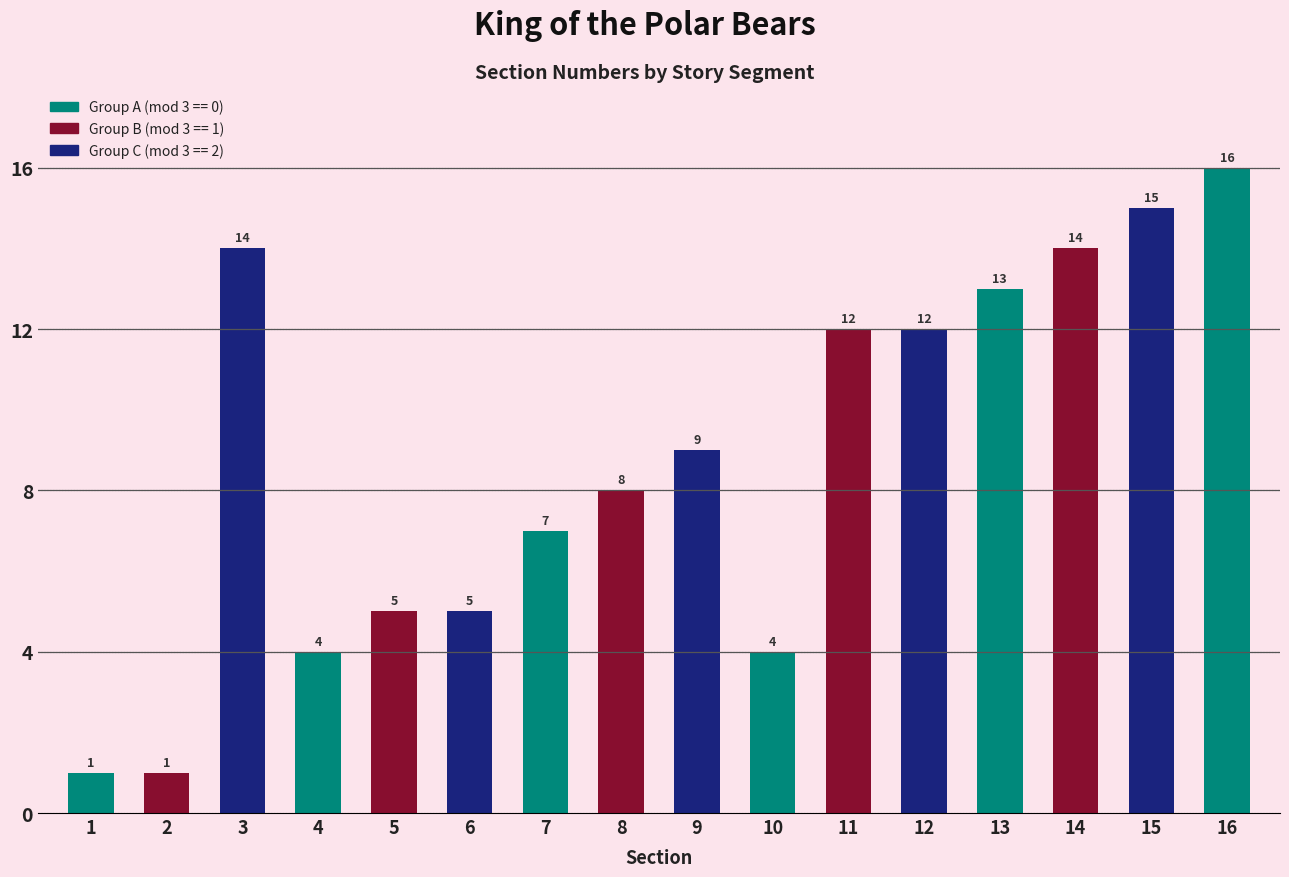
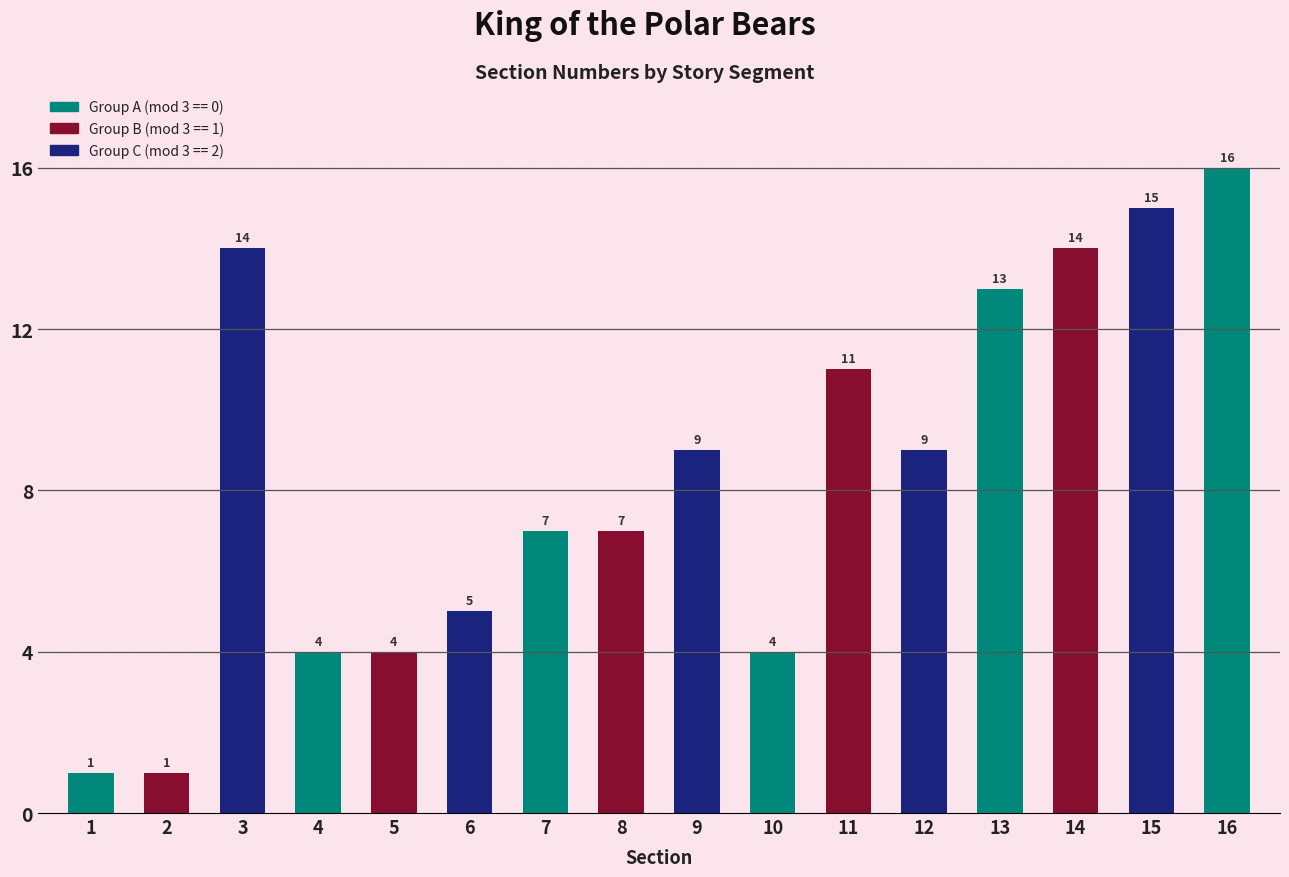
5: 5 -> 4
8: 8 -> 7
11: 12 -> 11
12: 12 -> 9
